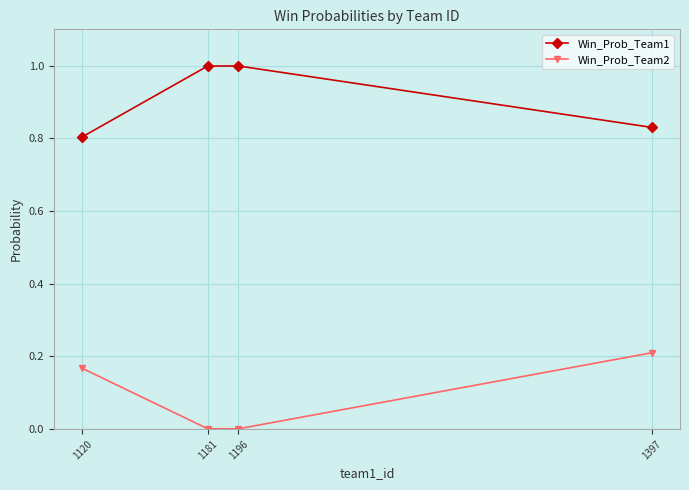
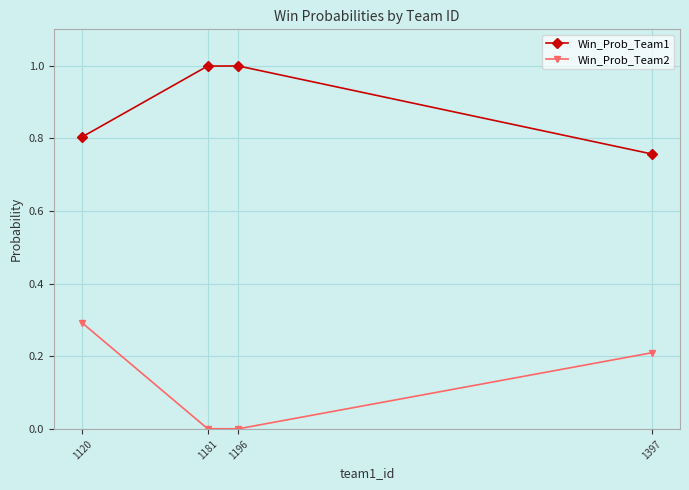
Win_Prob_Team2, 1120: 0.17 -> 0.29
Win_Prob_Team1, 1397: 0.83 -> 0.76
